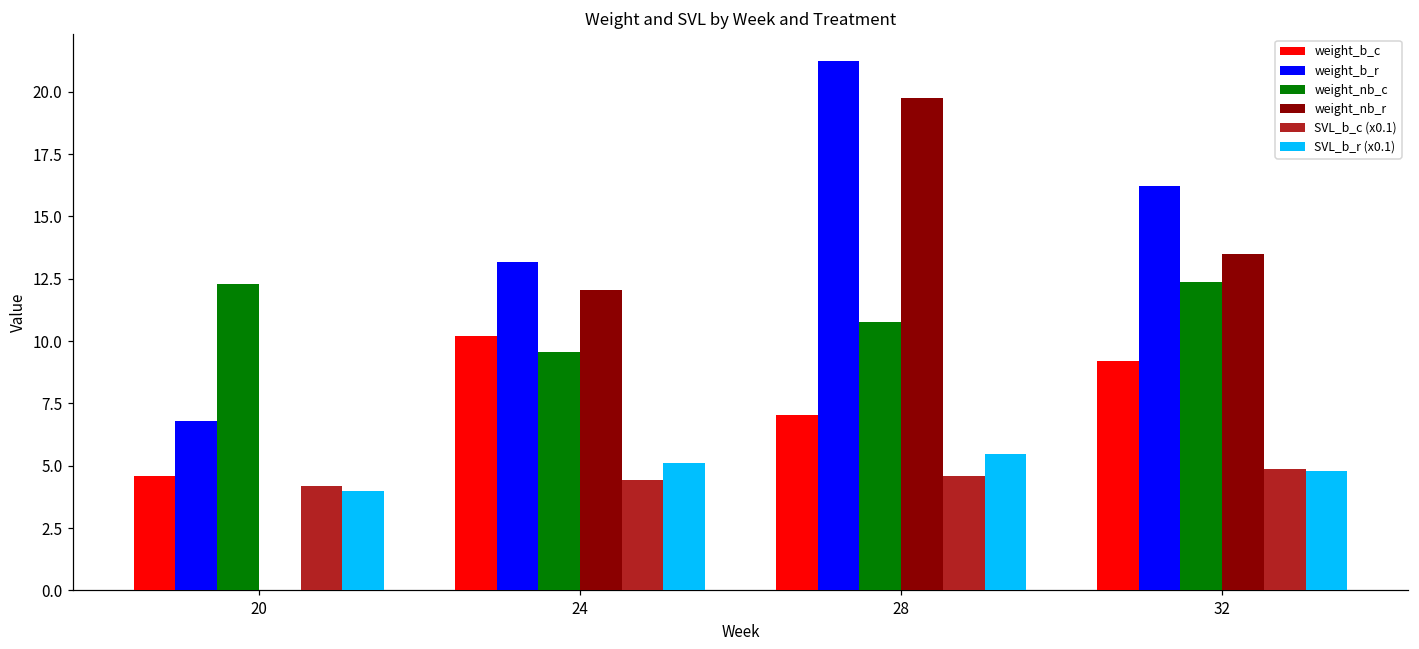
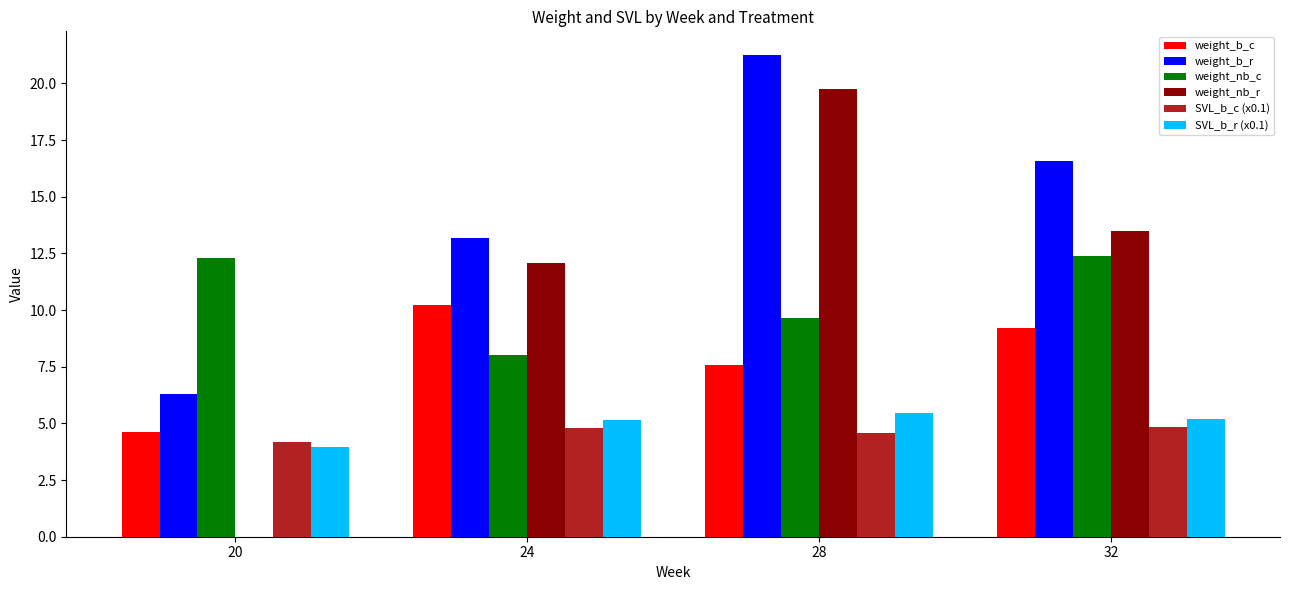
weight_b_r, 20: 6.8 -> 6.3
weight_nb_c, 24: 9.6 -> 8.0
SVL_b_c (x0.1), 24: 4.4 -> 4.8
weight_b_c, 28: 7.0 -> 7.6
weight_nb_c, 28: 10.8 -> 9.7
weight_b_r, 32: 16.2 -> 16.6
SVL_b_r (x0.1), 32: 4.8 -> 5.2
